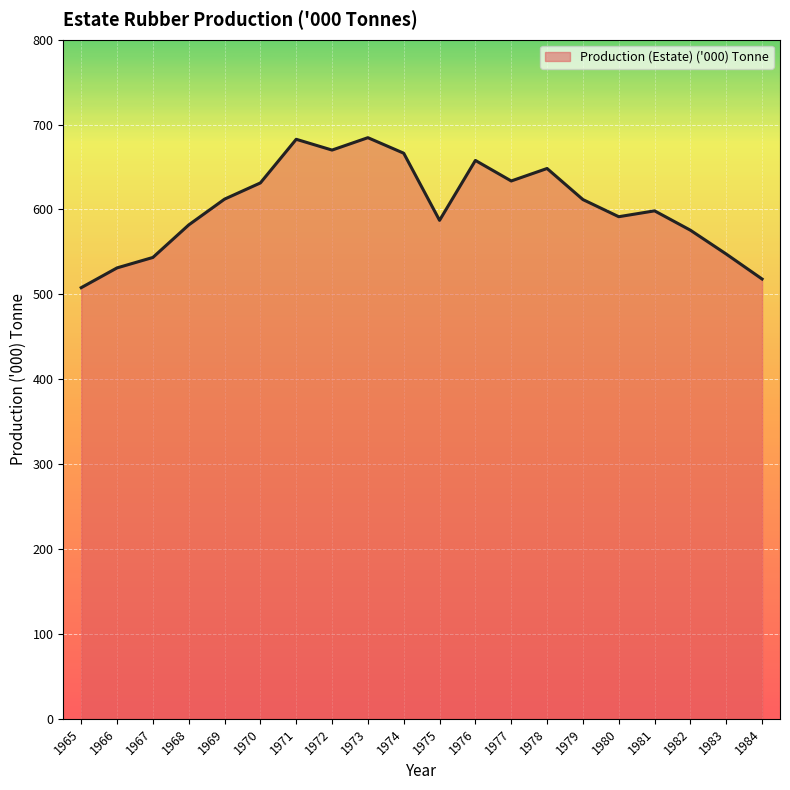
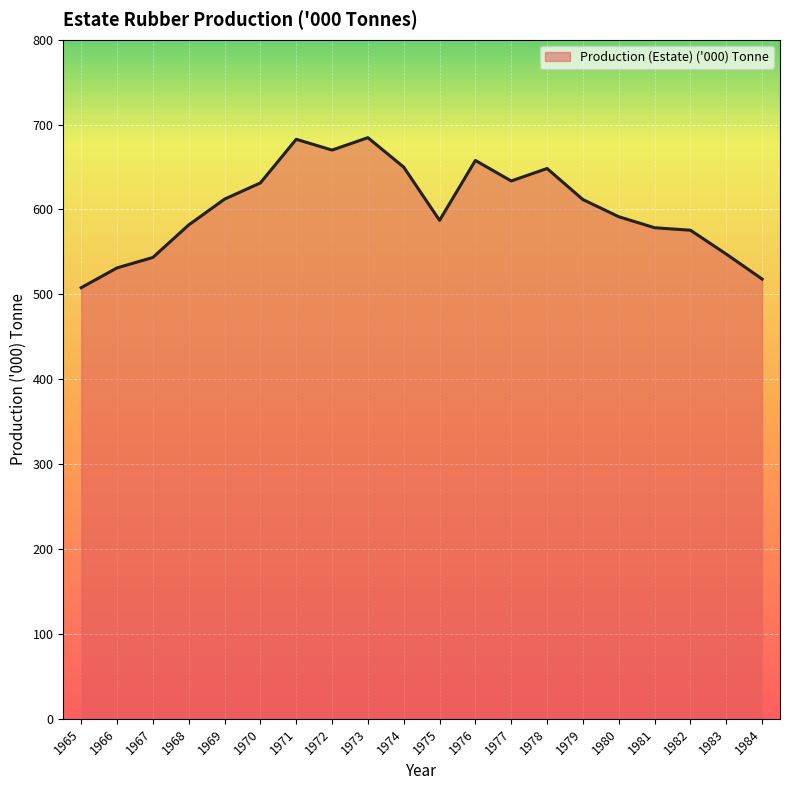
1974: 670 -> 650
1981: 600 -> 580
